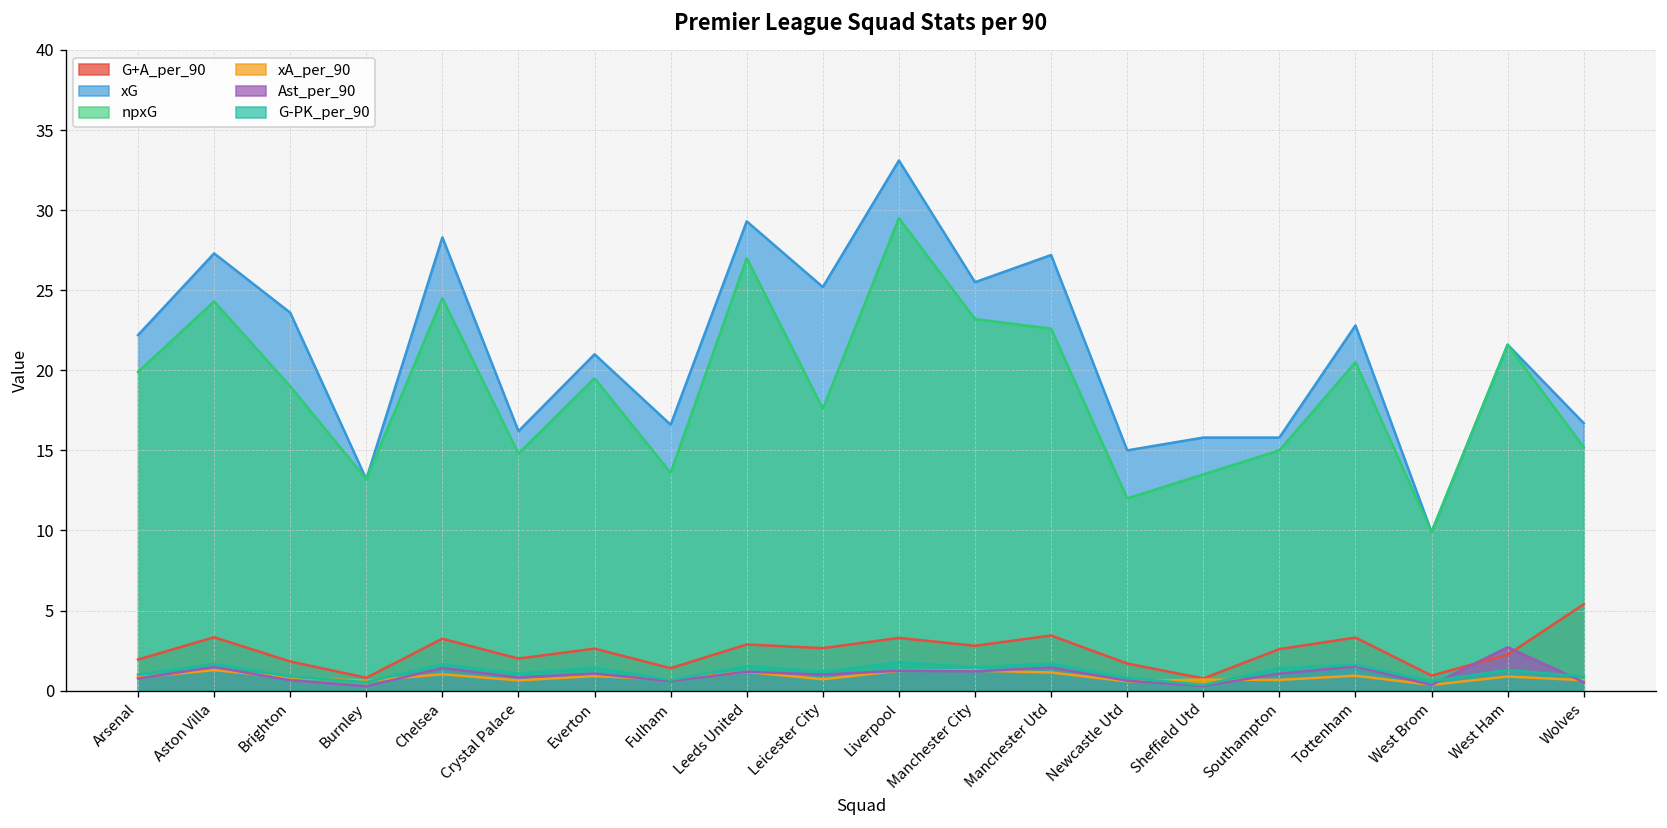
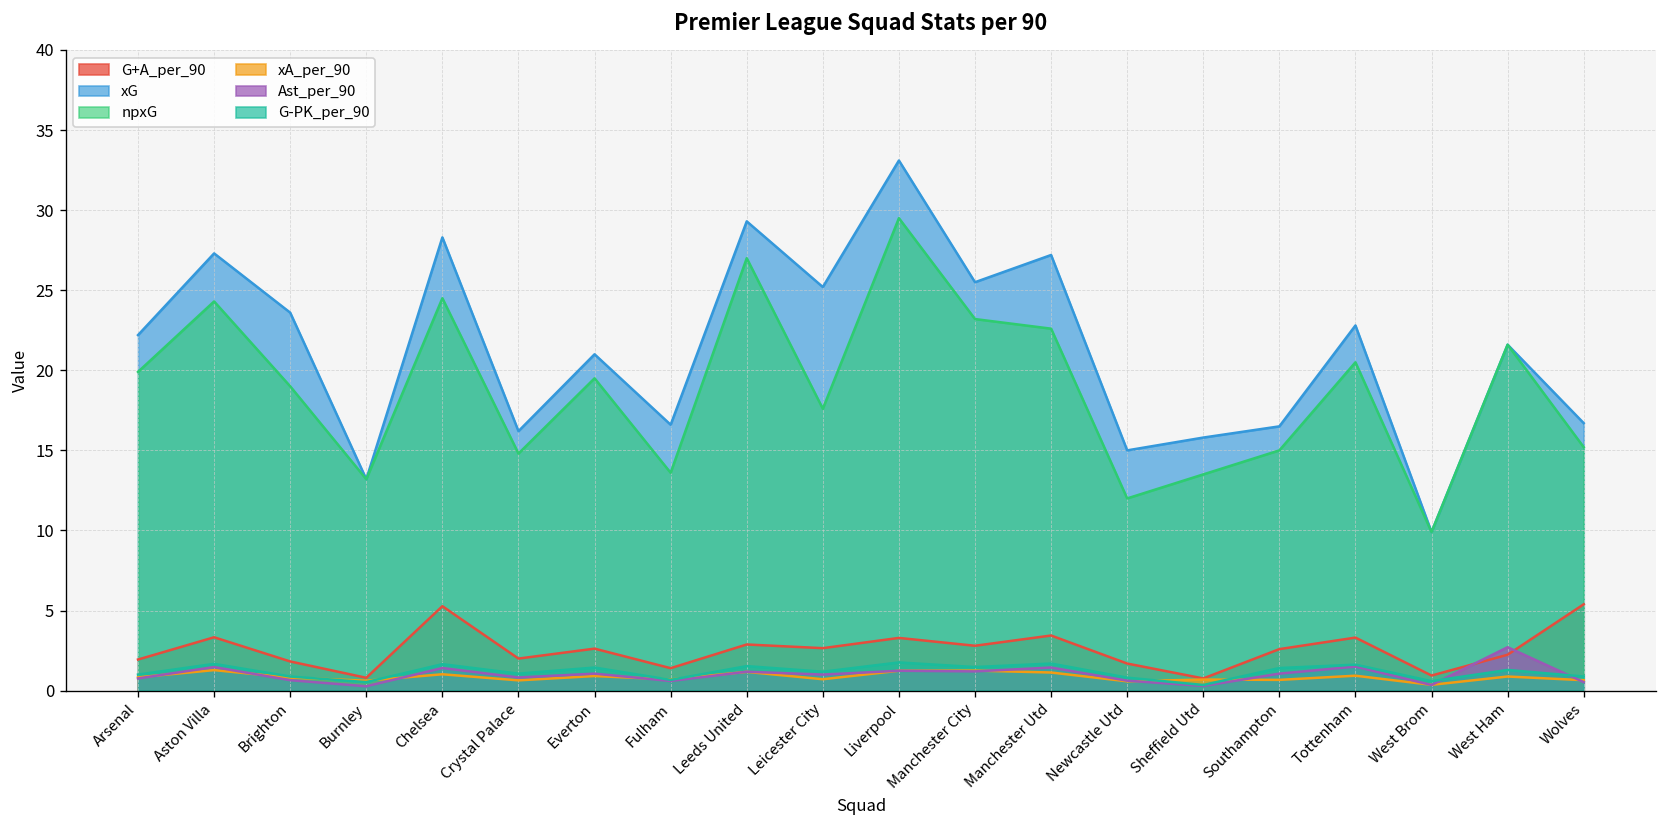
G+A_per_90, Chelsea: 3.2 -> 5.3
xG, Southampton: 15.8 -> 16.5
